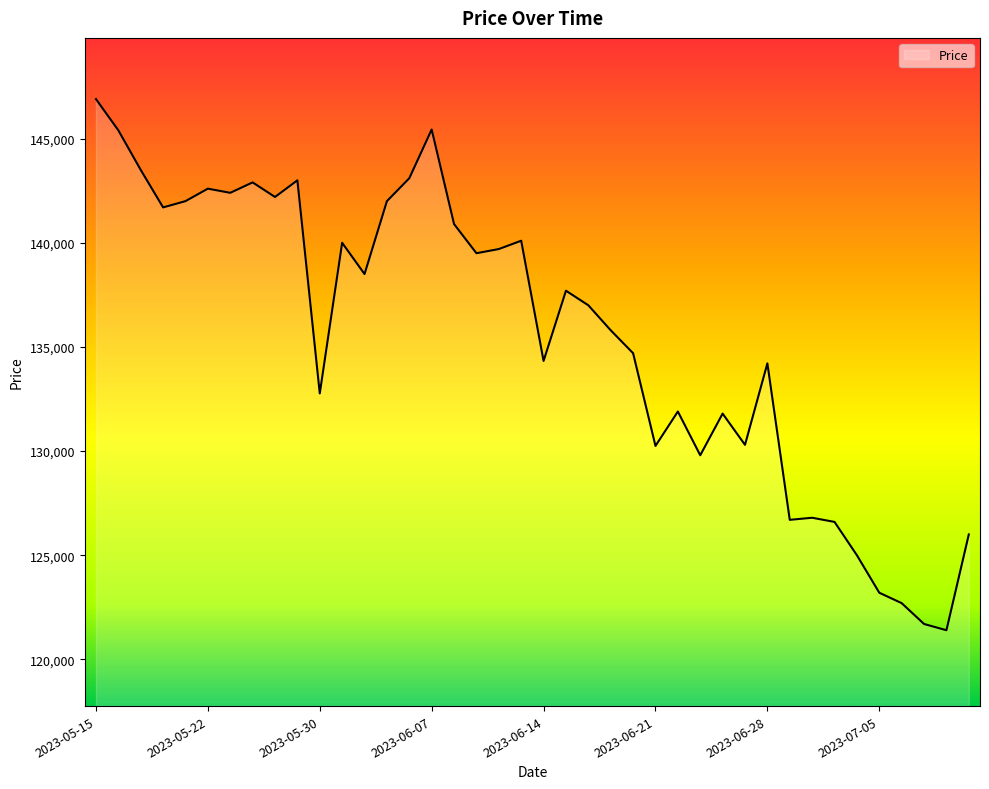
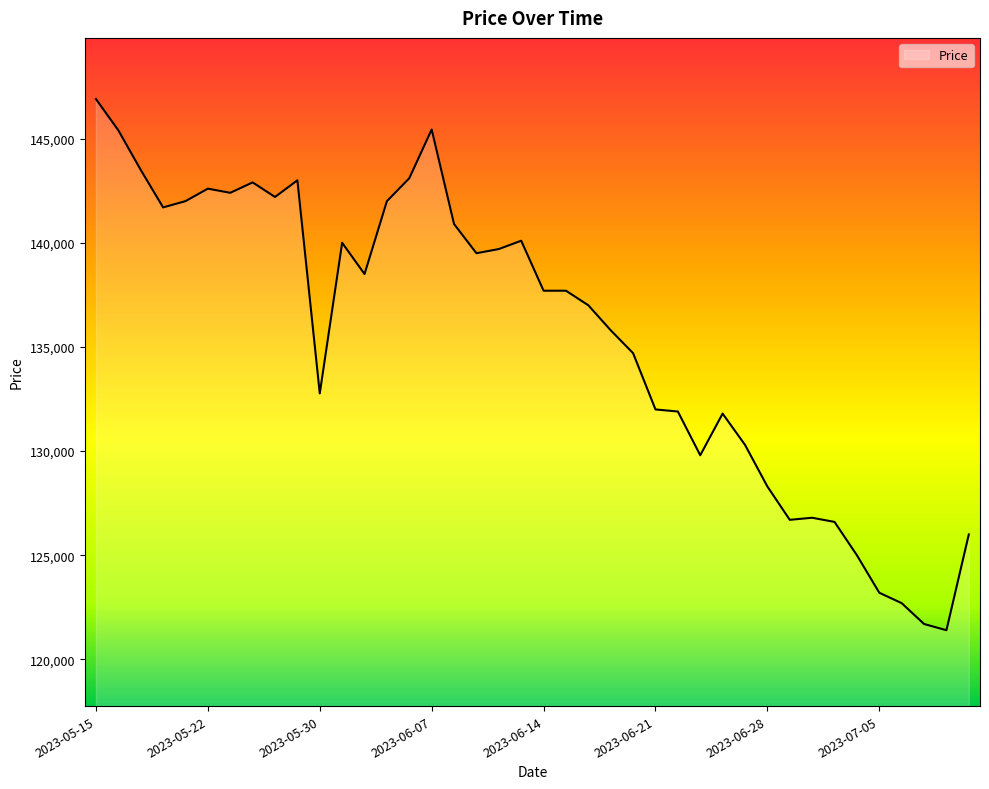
2023-06-14: 134,300 -> 137,700
2023-06-21: 130,200 -> 132,000
2023-06-28: 134,200 -> 128,300
